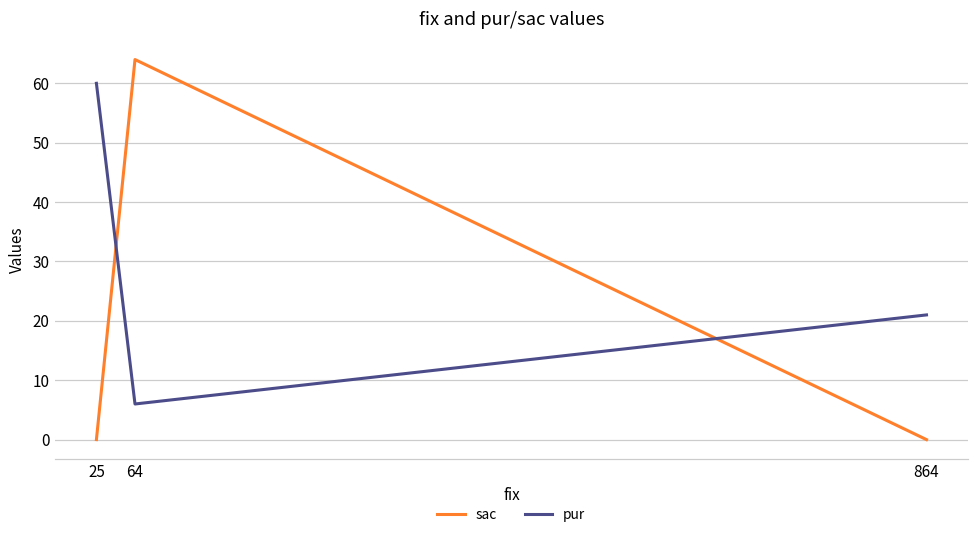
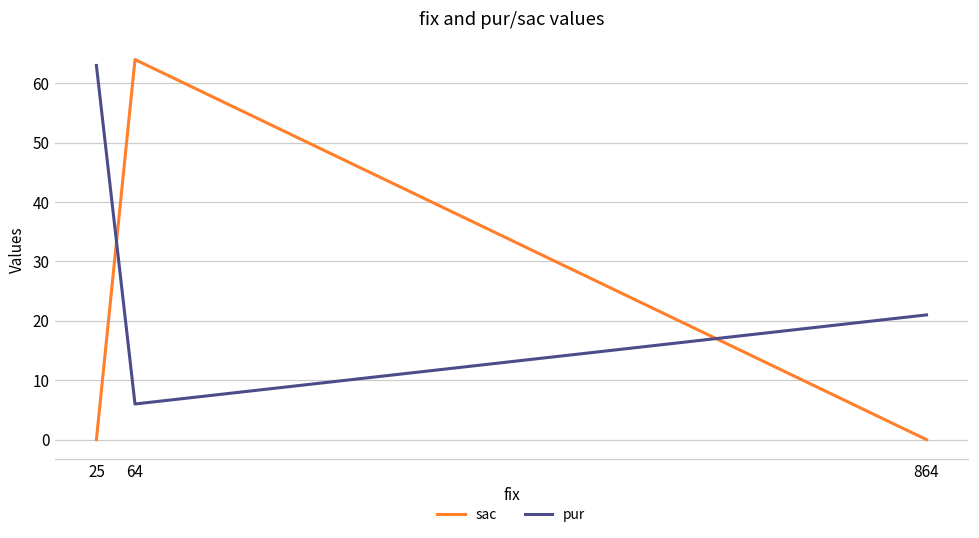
pur, 25: 60 -> 63
